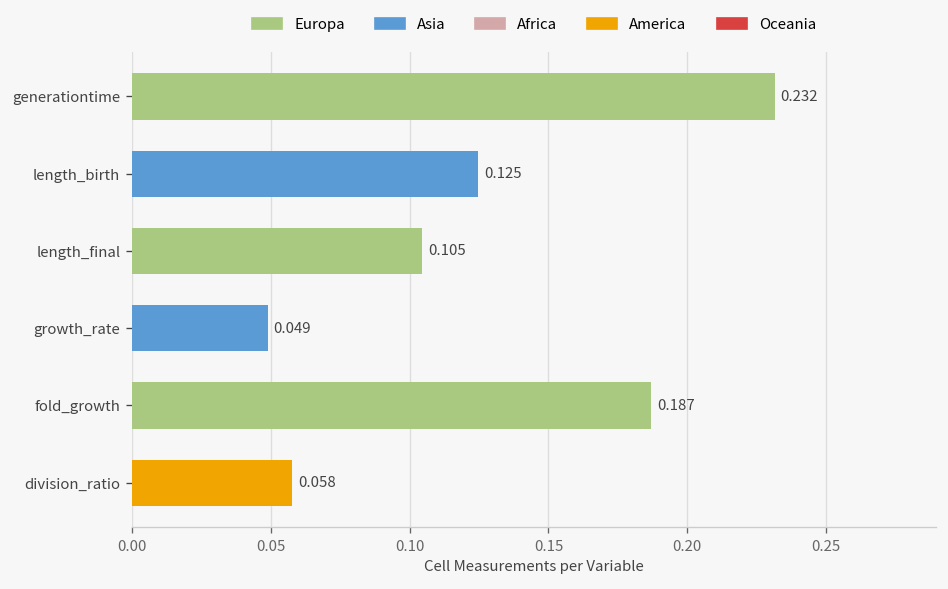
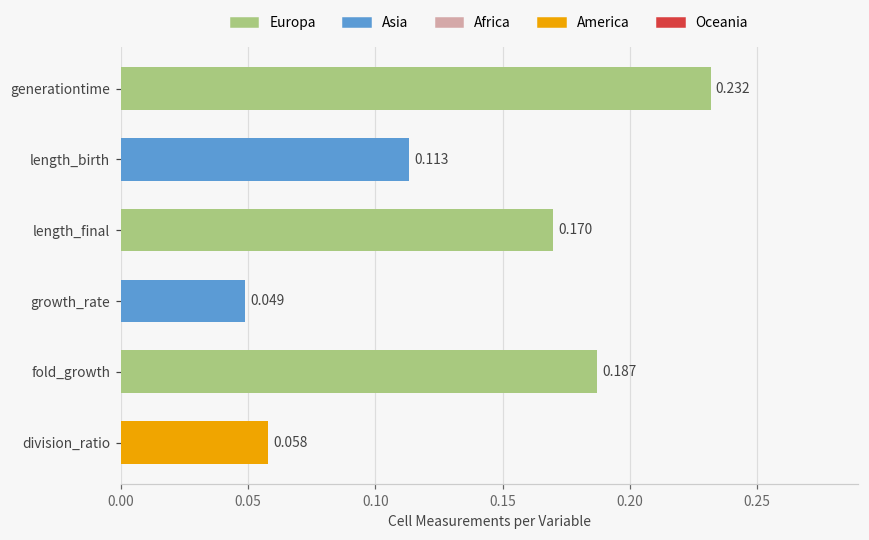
length_birth: 0.125 -> 0.113
length_final: 0.105 -> 0.170
